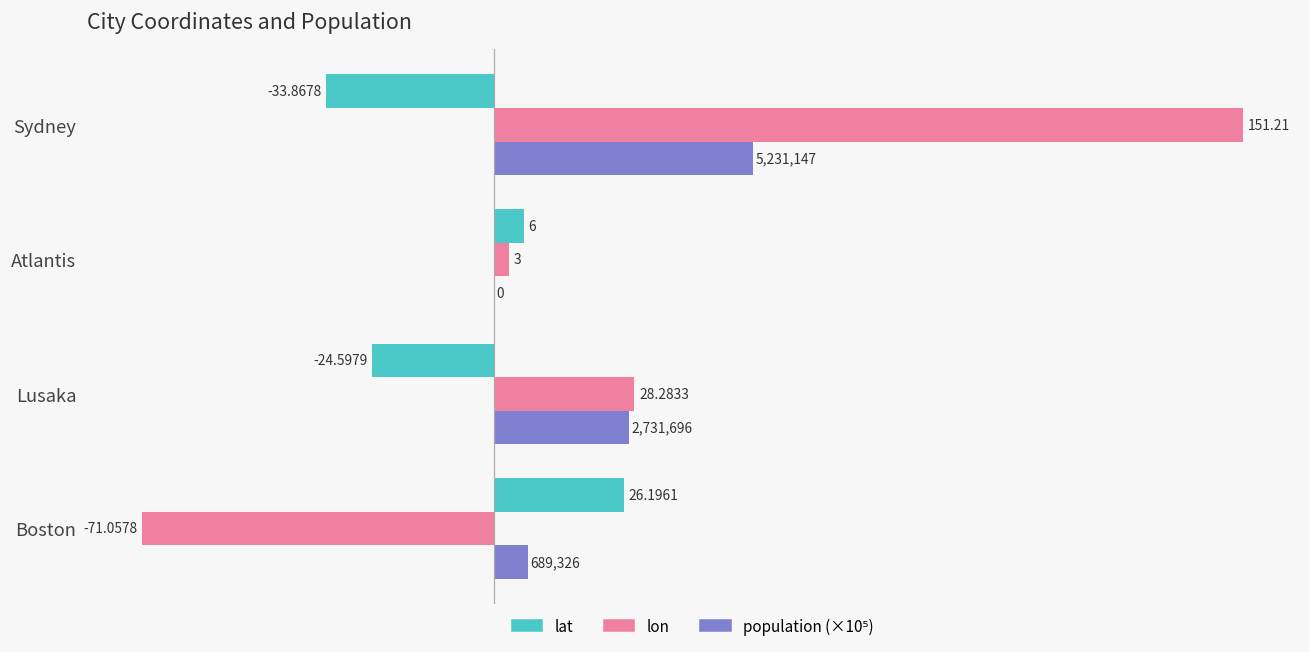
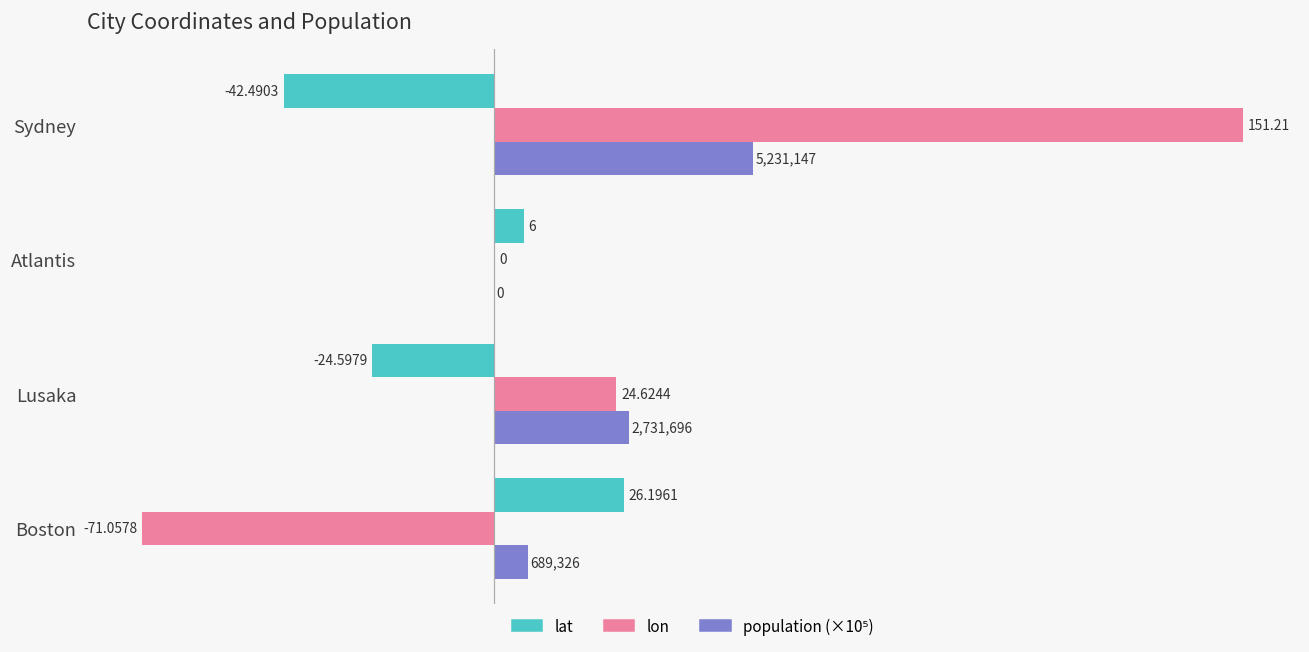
lat, Sydney: -33.8678 -> -42.4903
lon, Atlantis: 3 -> 0
lon, Lusaka: 28.2833 -> 24.6244
